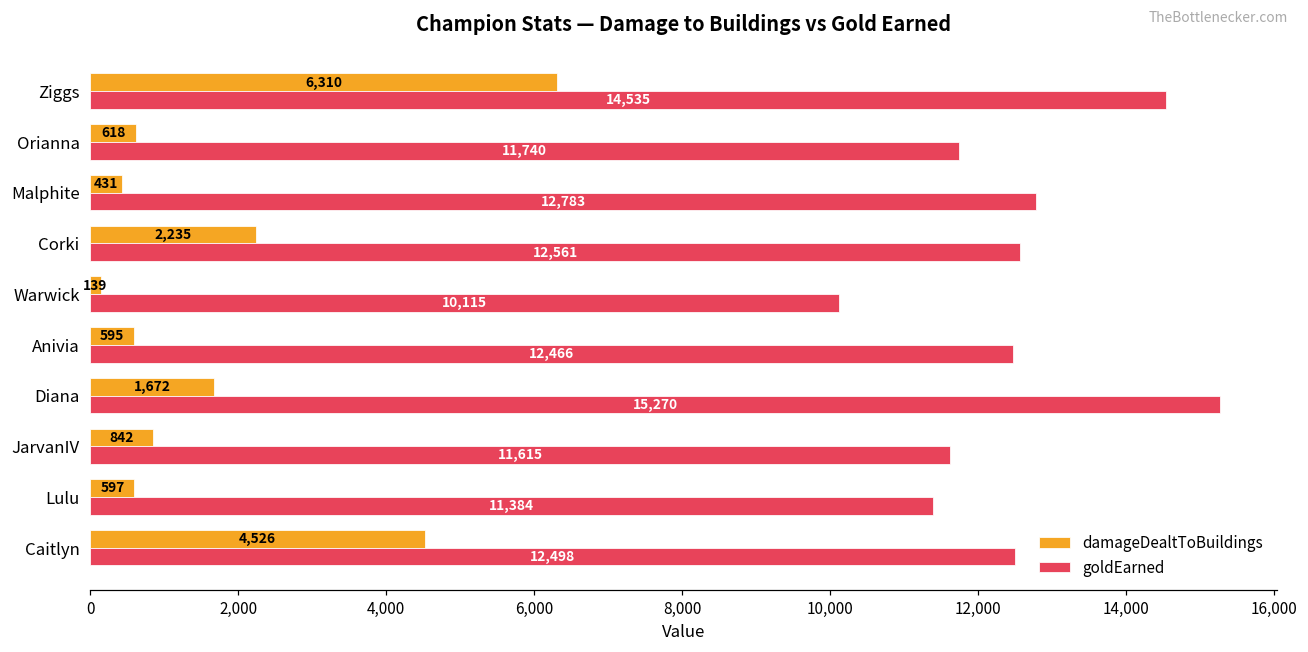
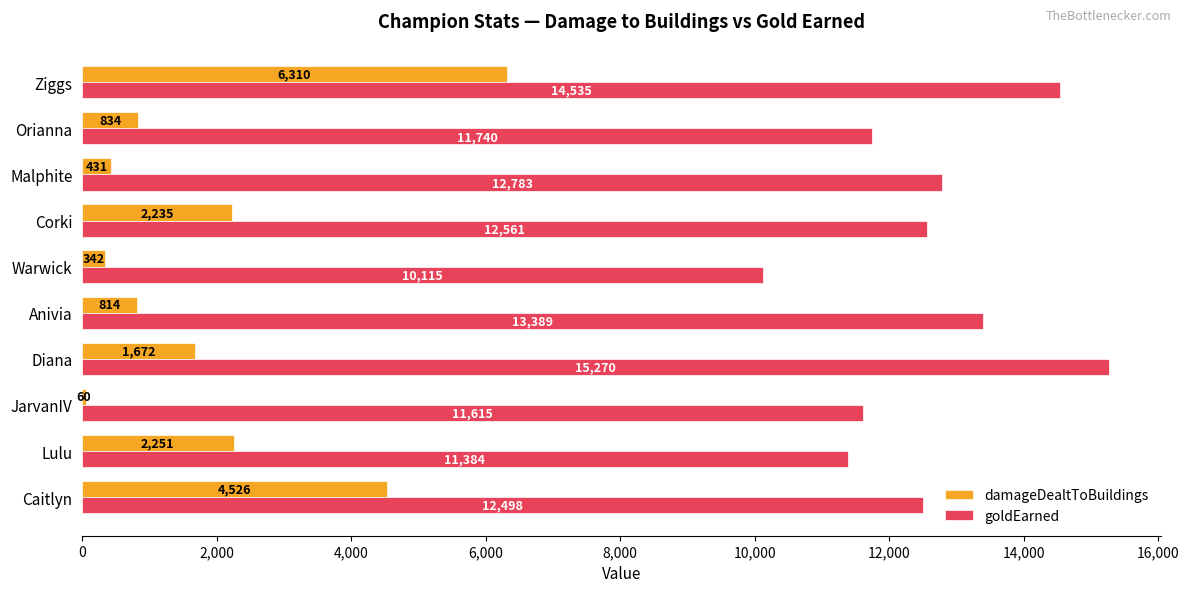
damageDealtToBuildings, Orianna: 618 -> 834
damageDealtToBuildings, Warwick: 139 -> 342
damageDealtToBuildings, Anivia: 595 -> 814
goldEarned, Anivia: 12,466 -> 13,389
damageDealtToBuildings, JarvanIV: 842 -> 60
damageDealtToBuildings, Lulu: 597 -> 2,251
